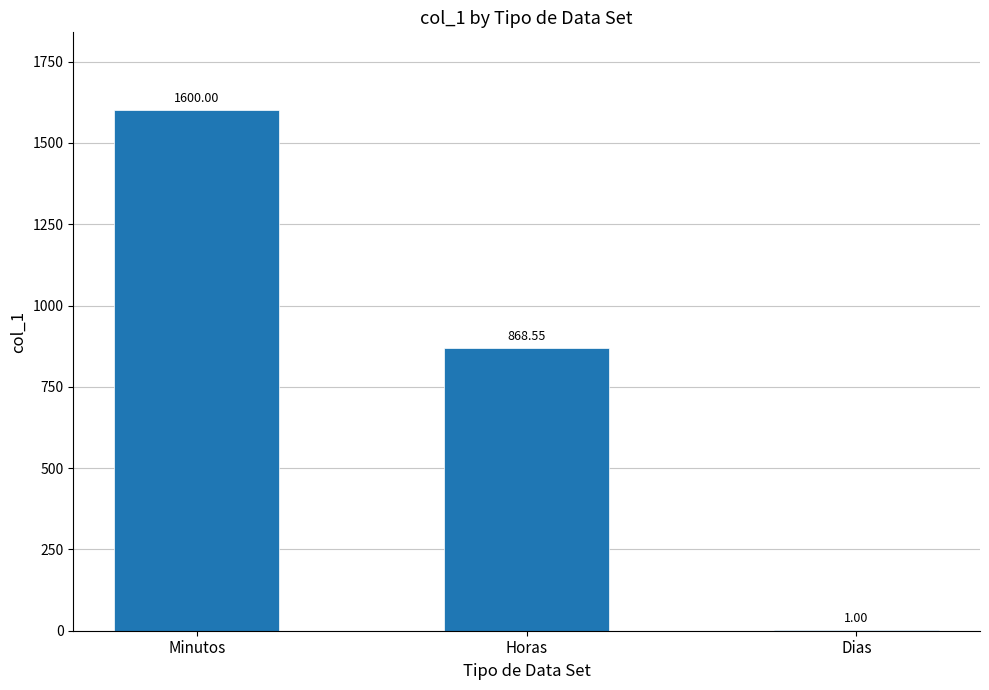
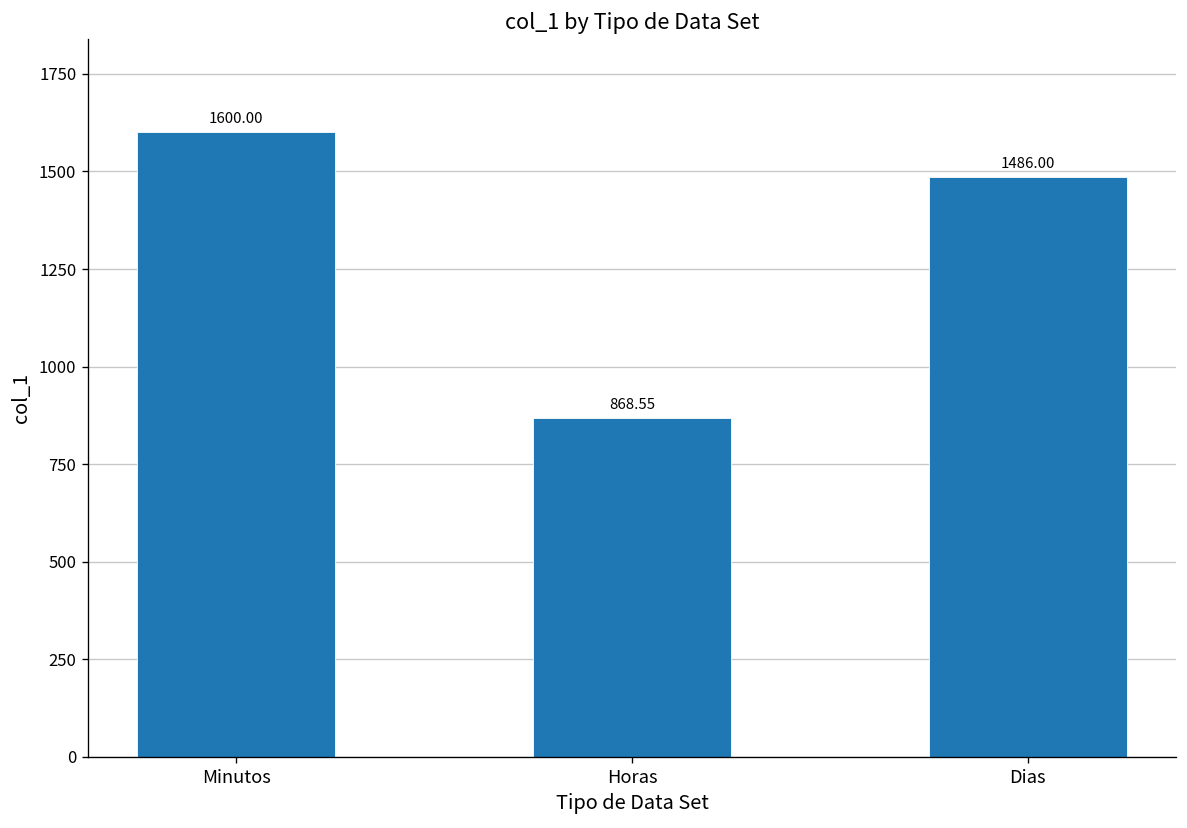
Dias: 1.00 -> 1486.00
